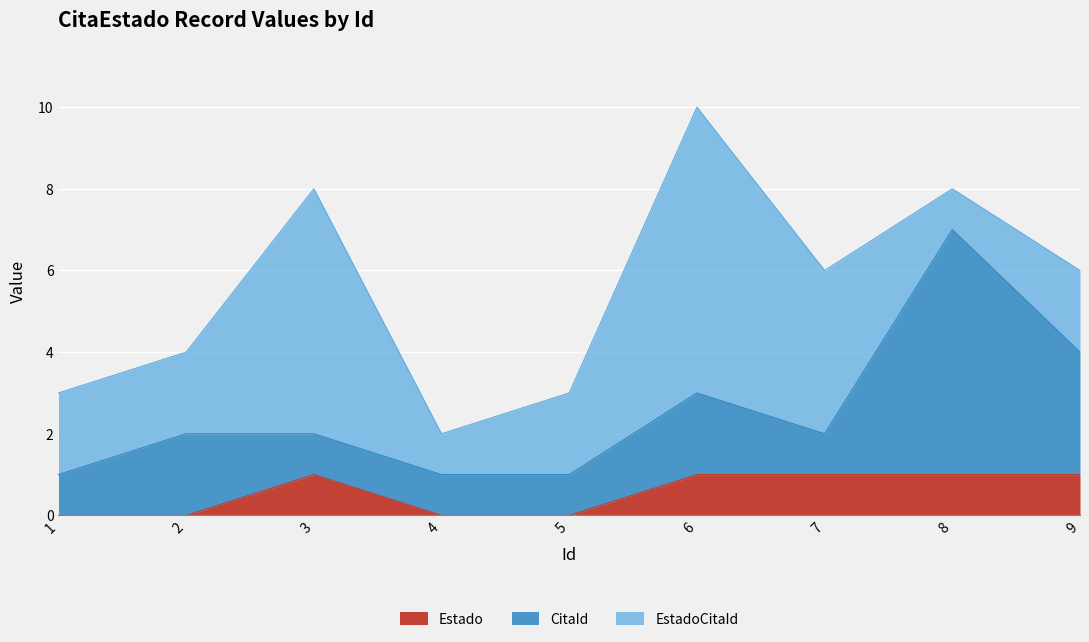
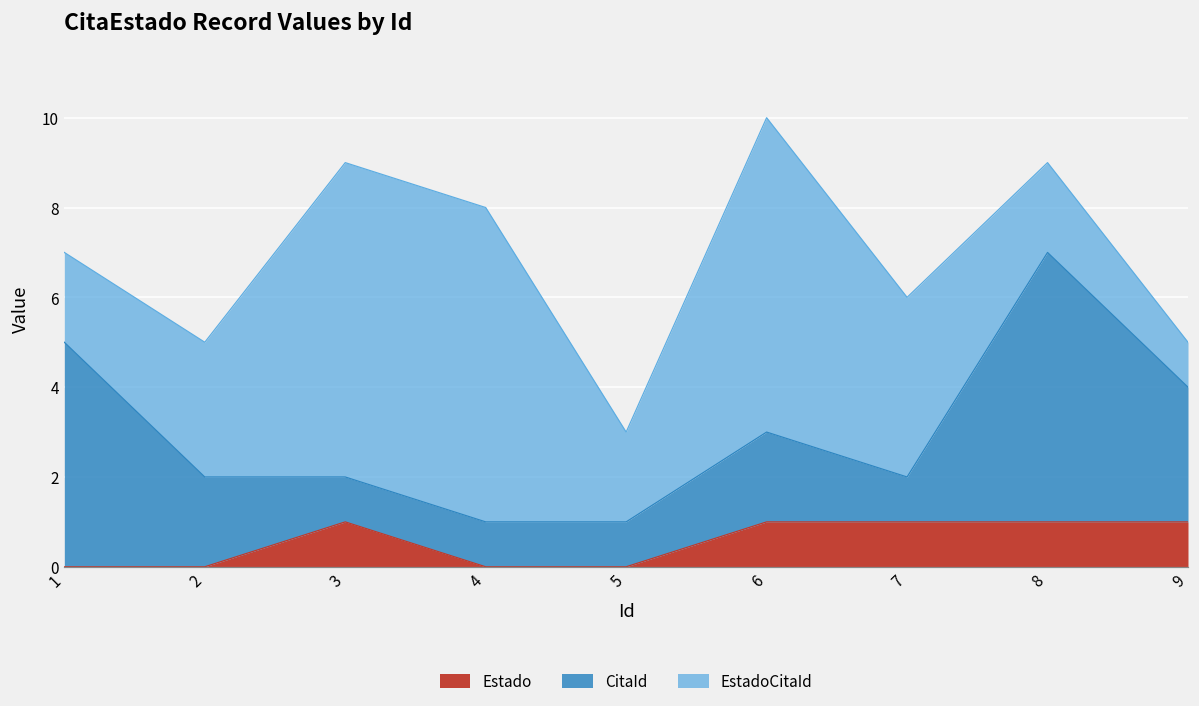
CitaId, 1: 1 -> 5
EstadoCitaId, 2: 2 -> 3
EstadoCitaId, 3: 6 -> 7
EstadoCitaId, 4: 1 -> 7
EstadoCitaId, 8: 1 -> 2
EstadoCitaId, 9: 2 -> 1
